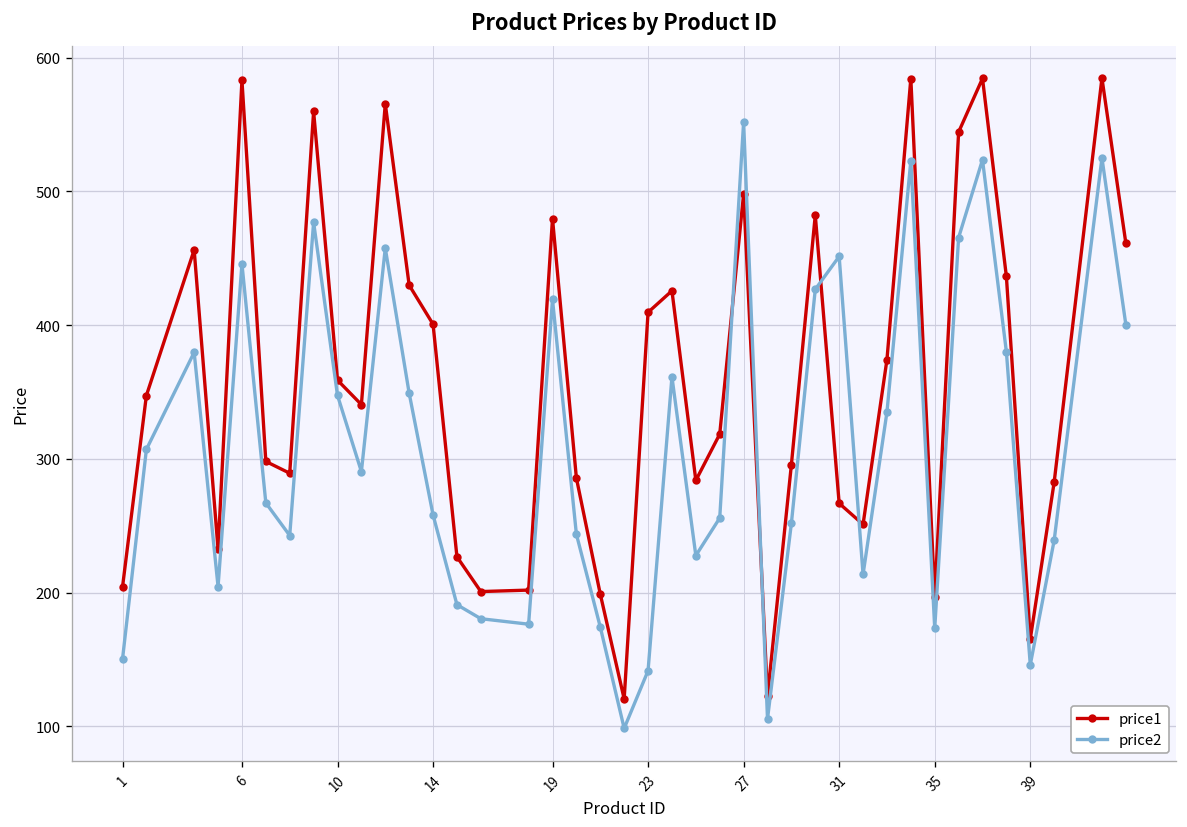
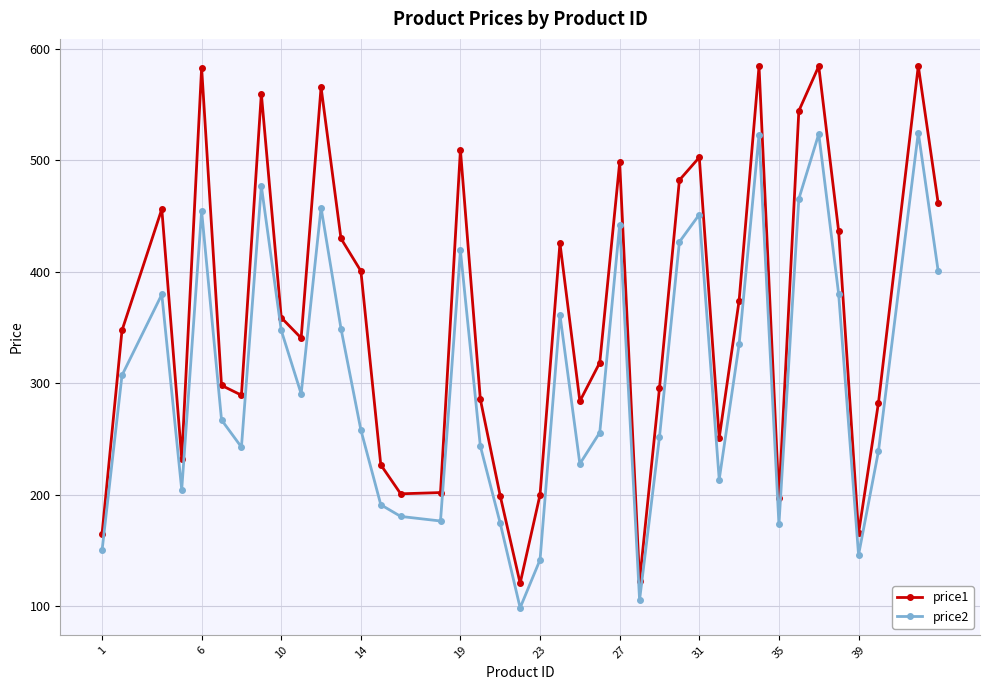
price1, 1: 204 -> 165
price2, 6: 446 -> 455
price1, 19: 480 -> 509
price1, 23: 410 -> 200
price2, 27: 552 -> 442
price1, 31: 267 -> 503
